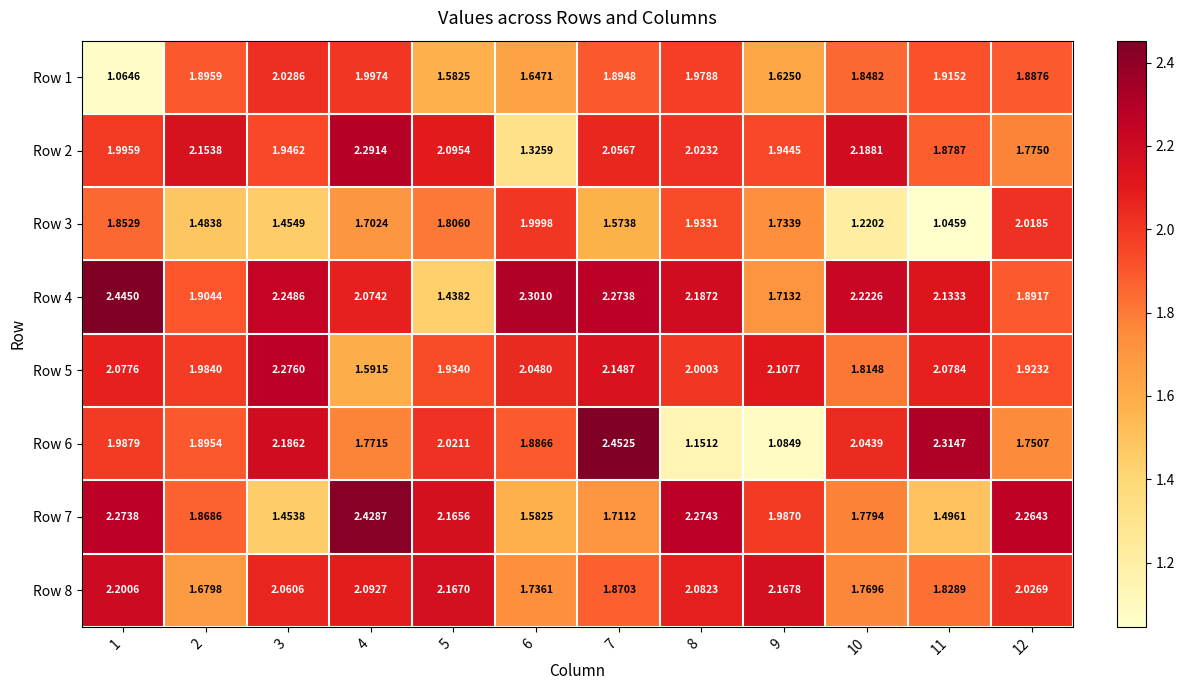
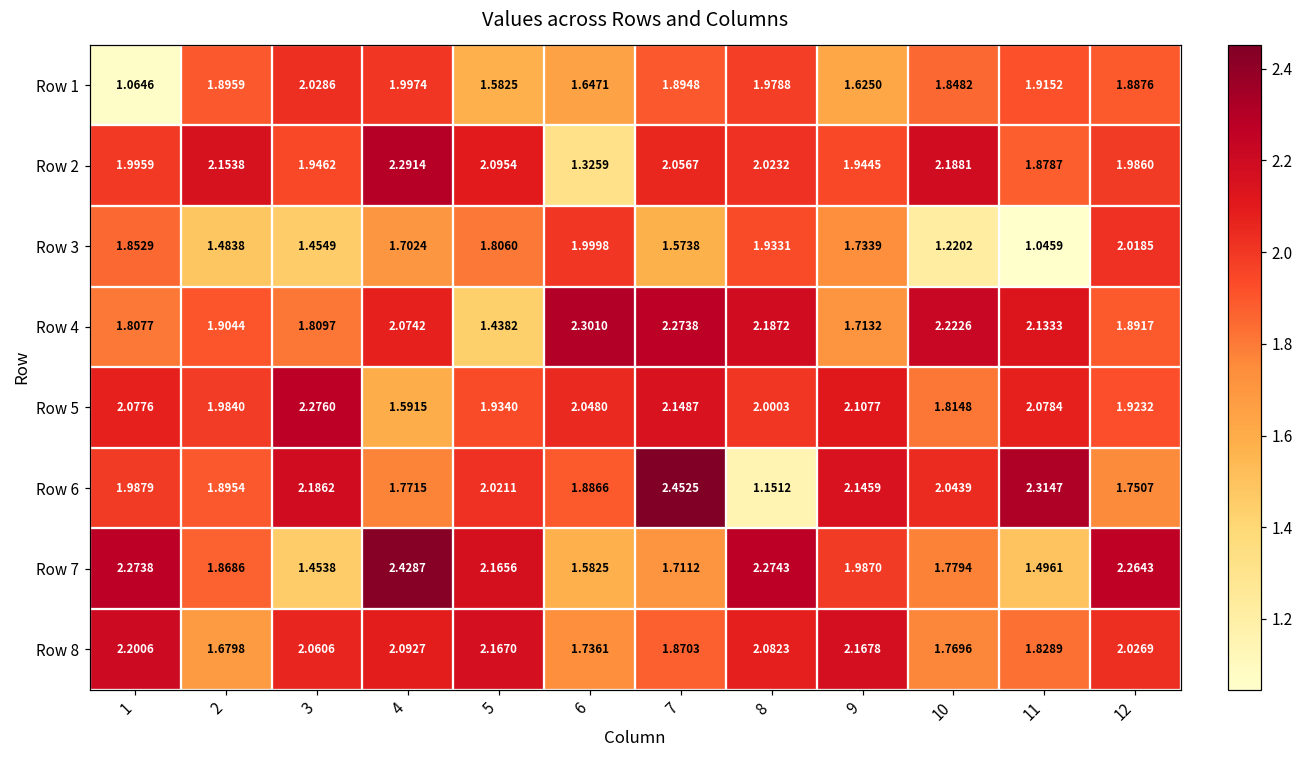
Row 2, 12: 1.7750 -> 1.9860
Row 4, 1: 2.4450 -> 1.8077
Row 4, 3: 2.2486 -> 1.8097
Row 6, 9: 1.0849 -> 2.1459
